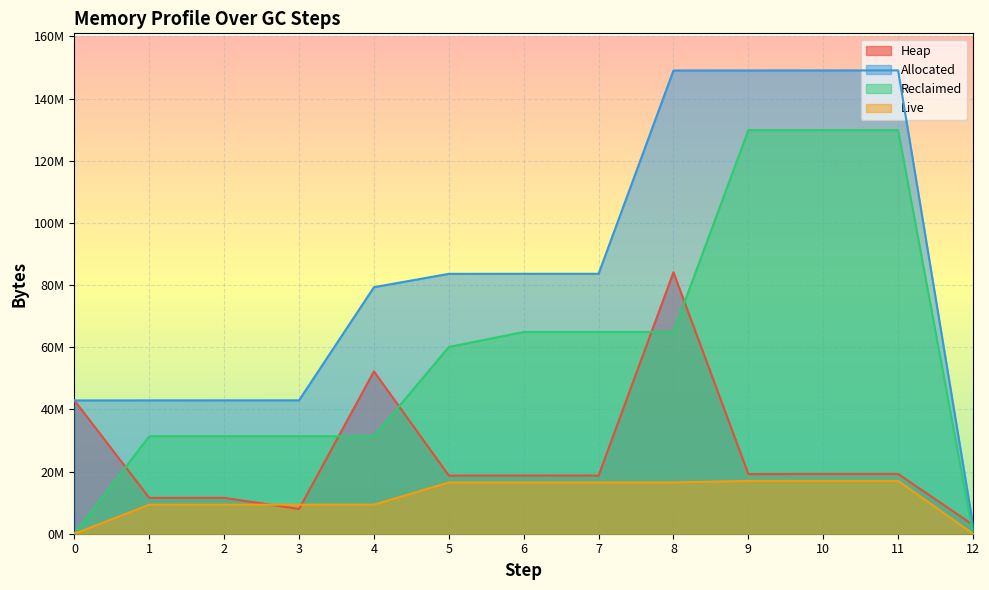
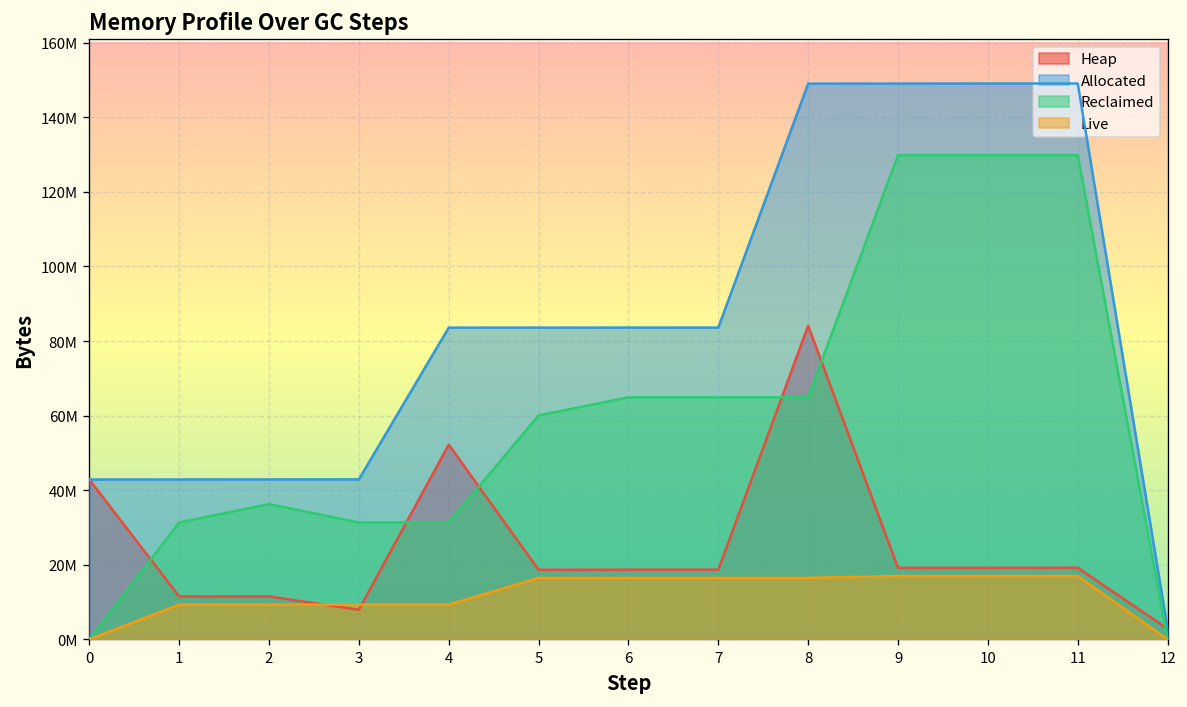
Reclaimed, 2: 31000000 -> 36000000
Allocated, 4: 79000000 -> 84000000
